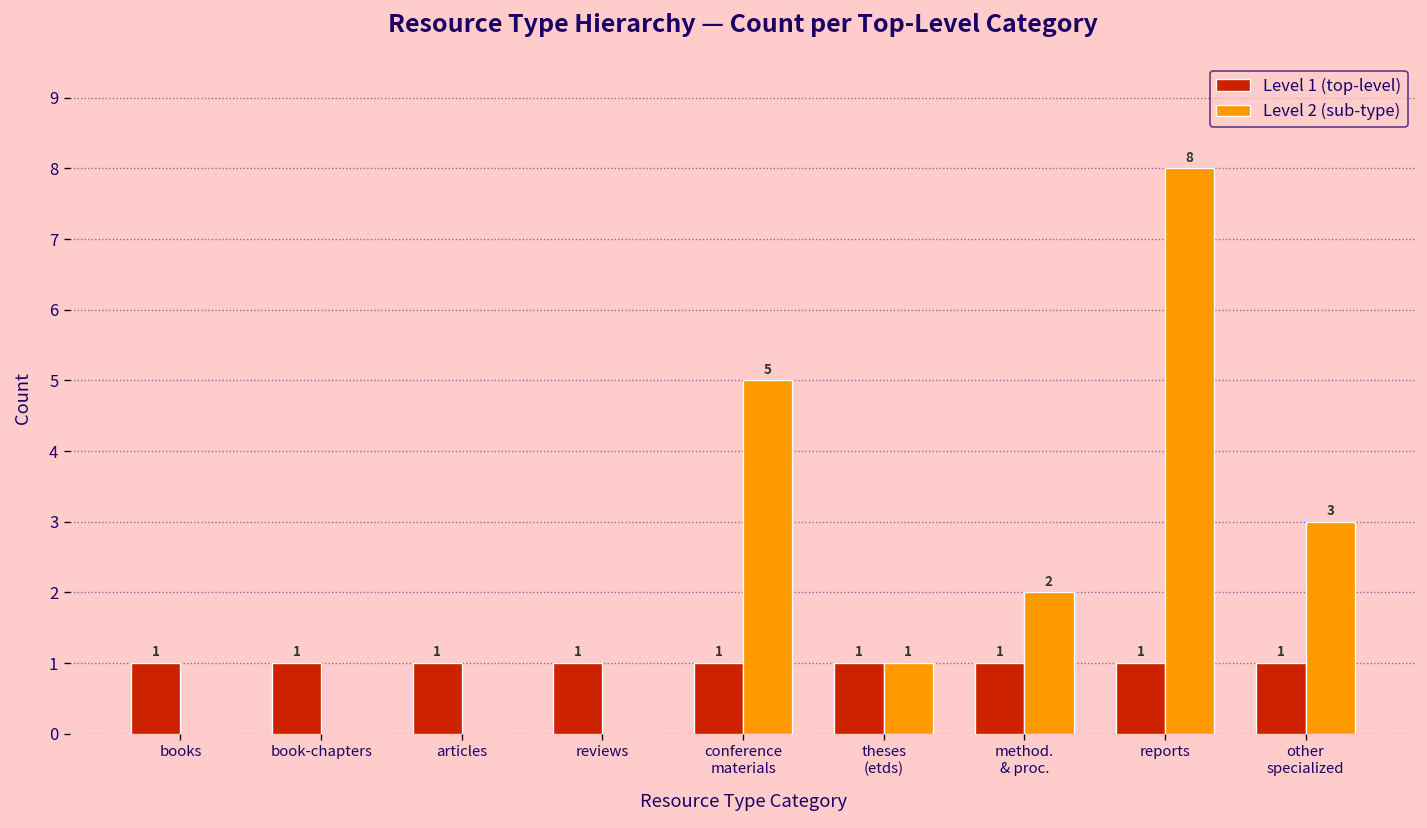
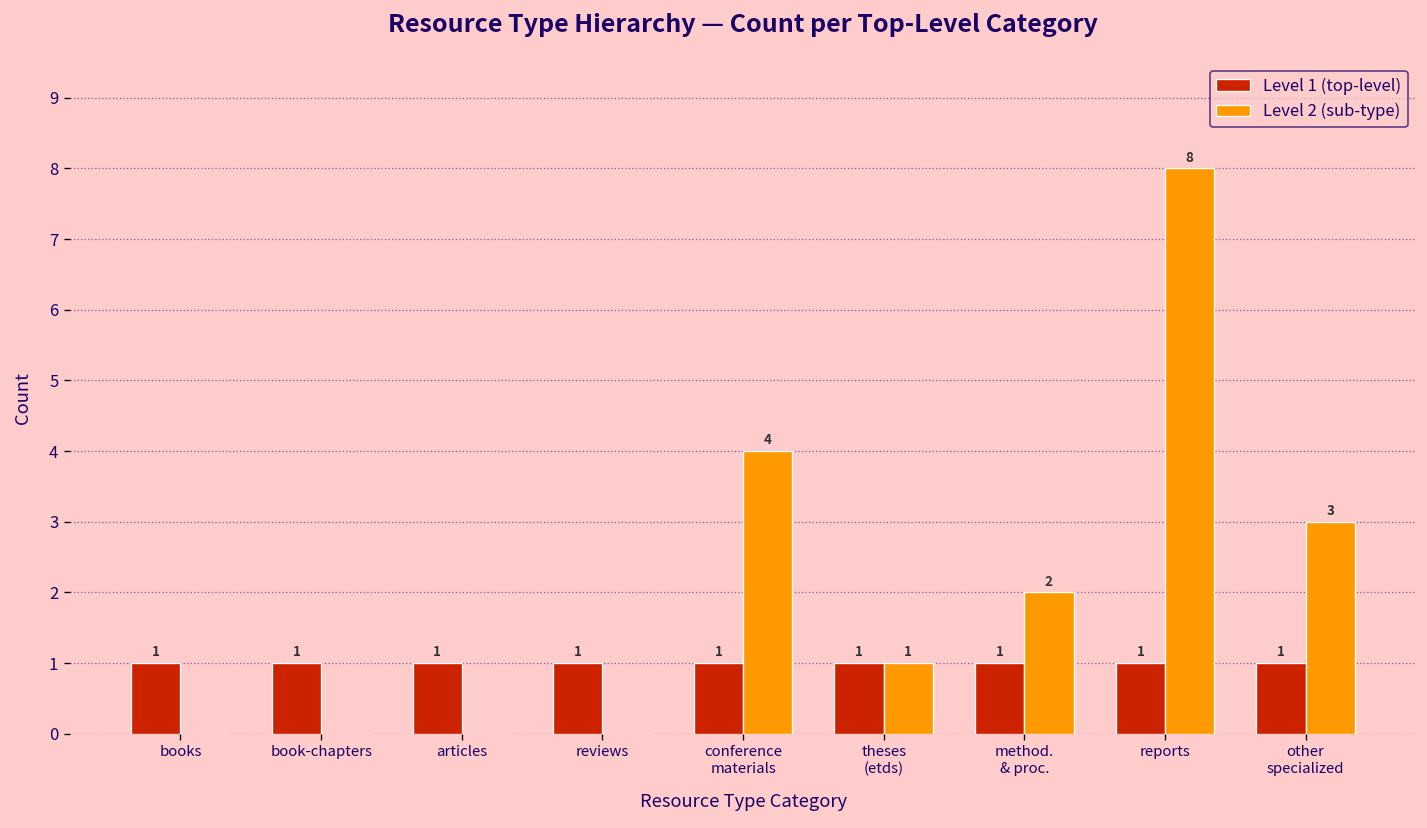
Level 2 (sub-type), conference materials: 5 -> 4
